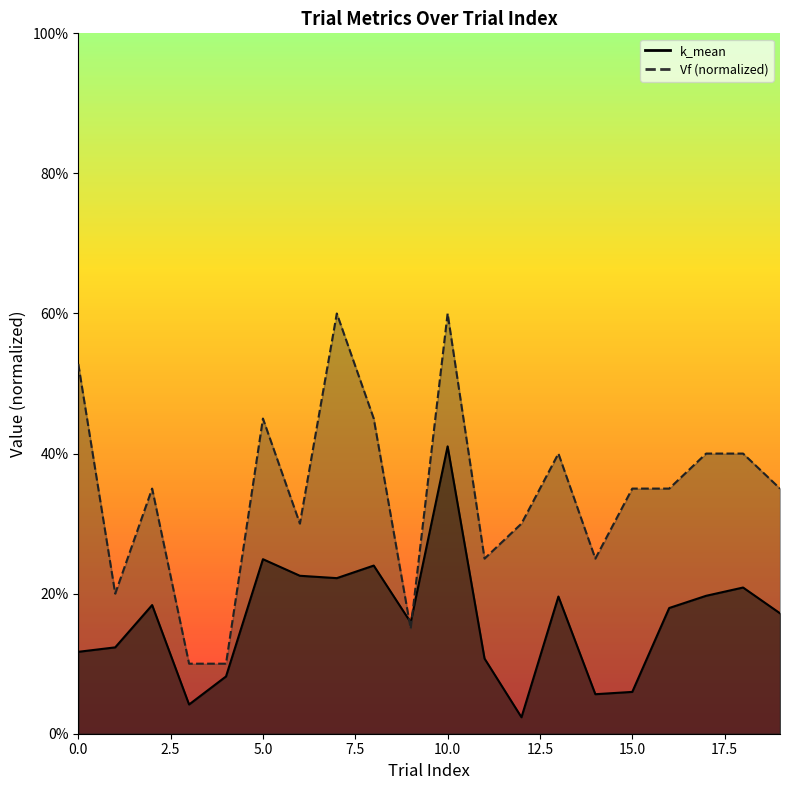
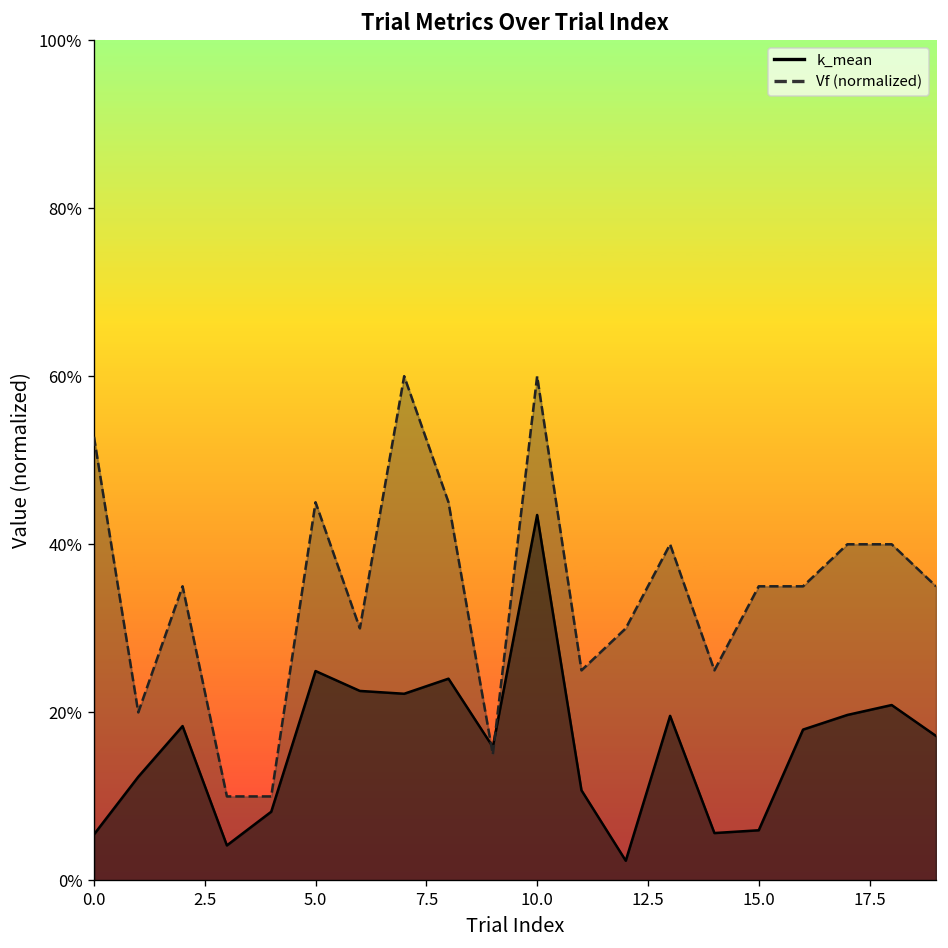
k_mean, 0.0: 12% -> 5%
k_mean, 10.0: 41% -> 43%
